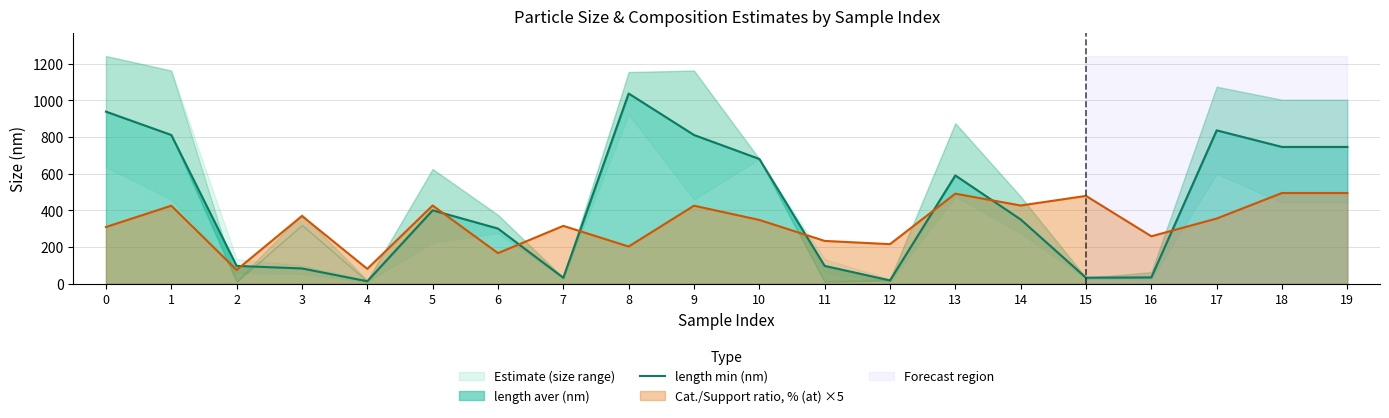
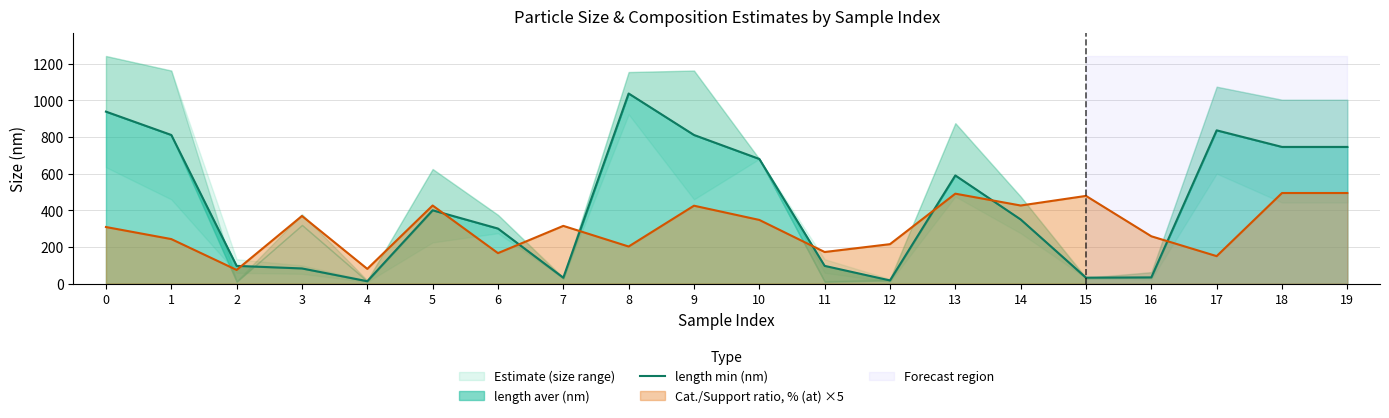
Cat./Support ratio, % (at) ×5, 1: 430 -> 240
Cat./Support ratio, % (at) ×5, 11: 230 -> 170
Cat./Support ratio, % (at) ×5, 17: 360 -> 150
